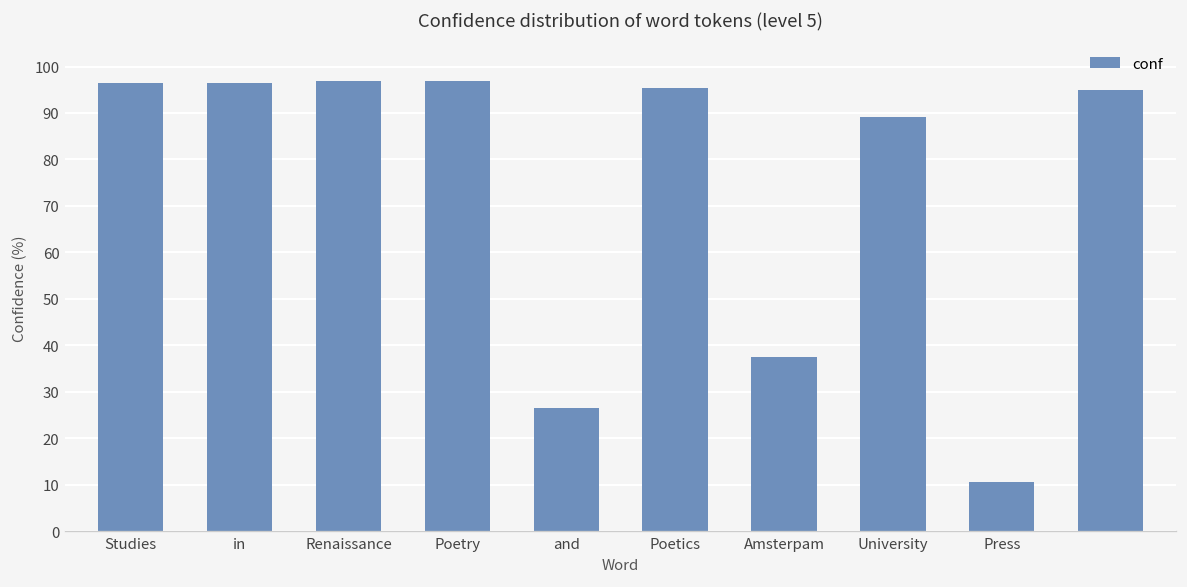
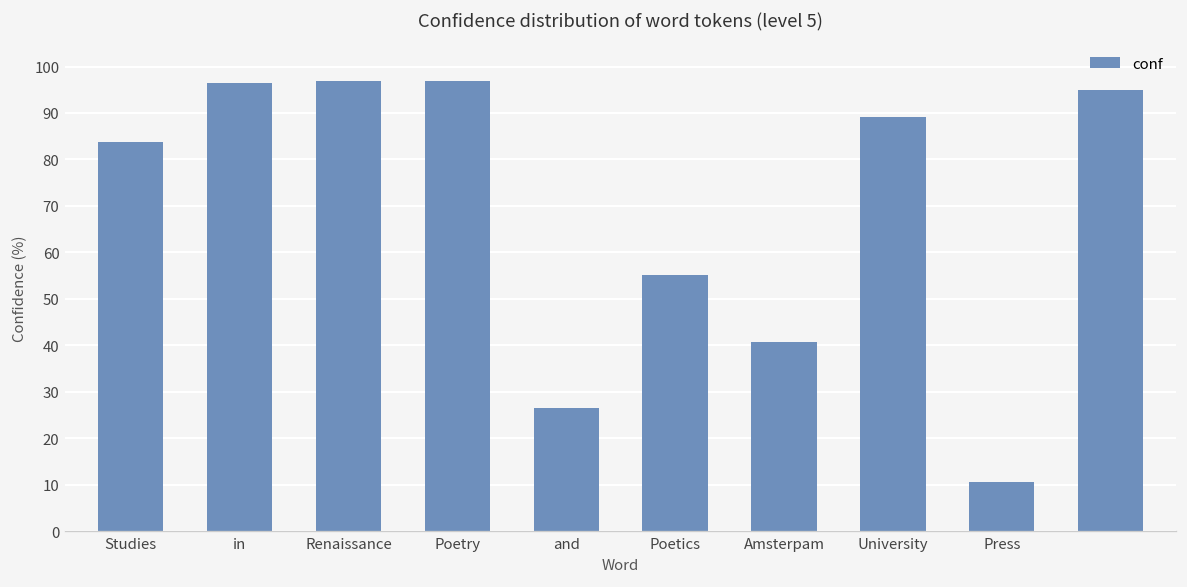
Studies: 96 -> 84
Poetics: 95 -> 55
Amsterpam: 37 -> 41
